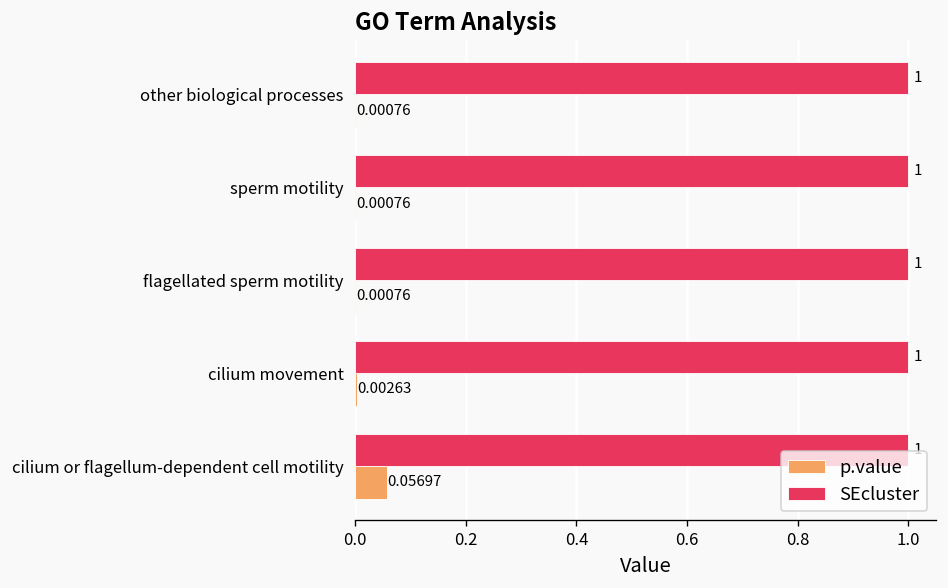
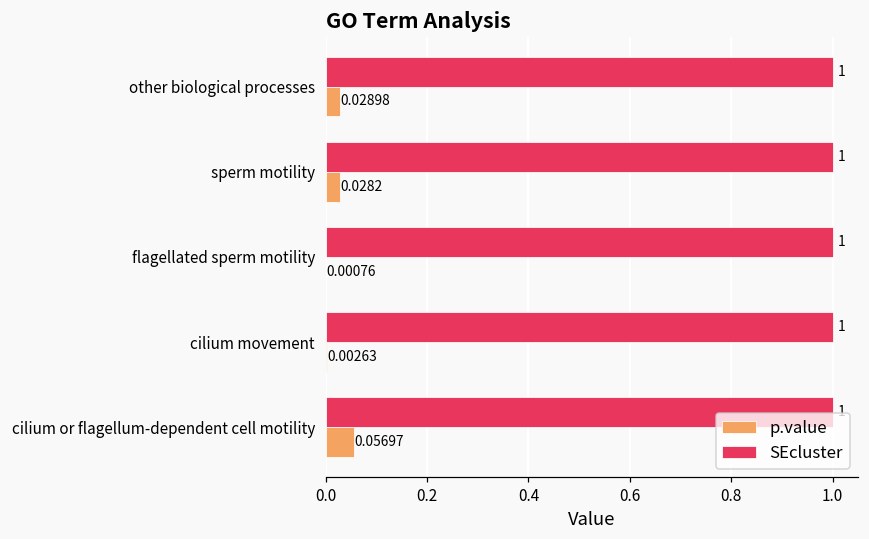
p.value, other biological processes: 0.00076 -> 0.02898
p.value, sperm motility: 0.00076 -> 0.0282
